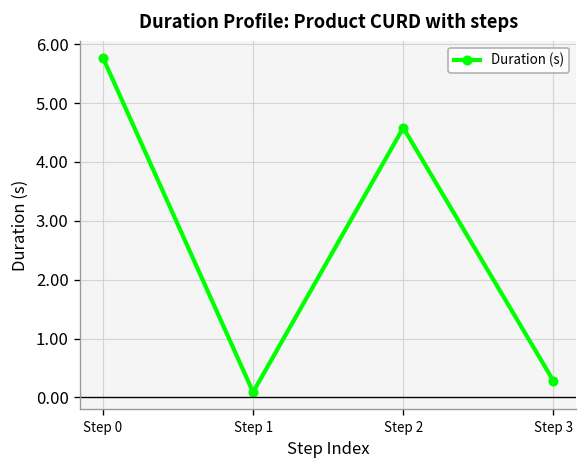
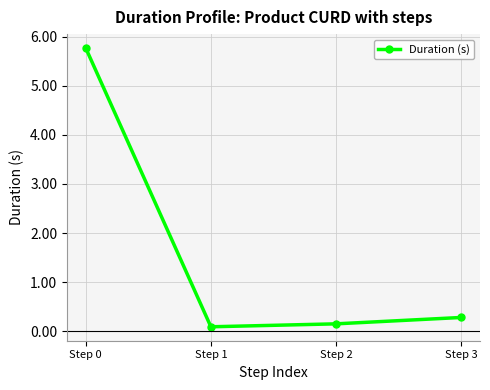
Step 2: 4.6 -> 0.2
